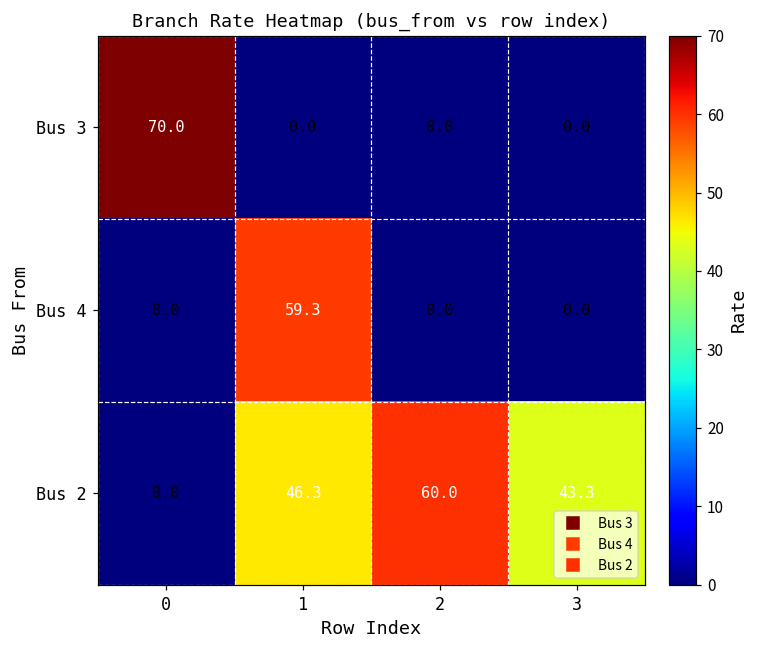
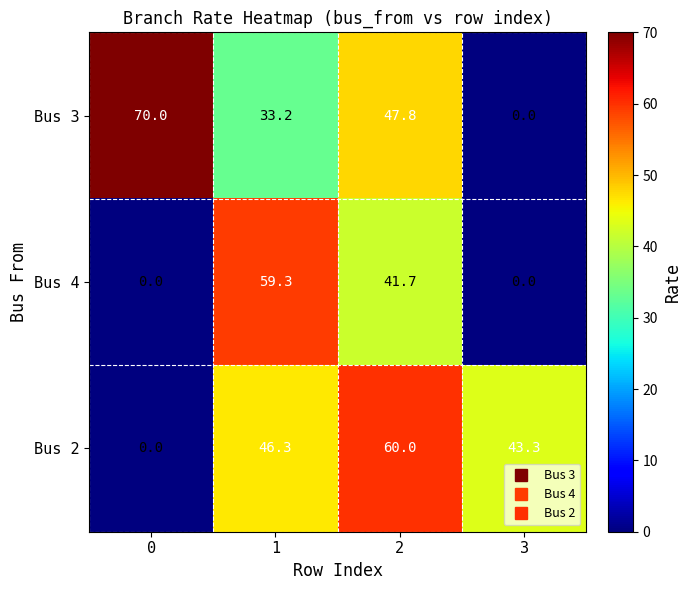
Bus 3, 1: 0.0 -> 33.2
Bus 3, 2: 0.0 -> 47.8
Bus 4, 2: 0.0 -> 41.7
